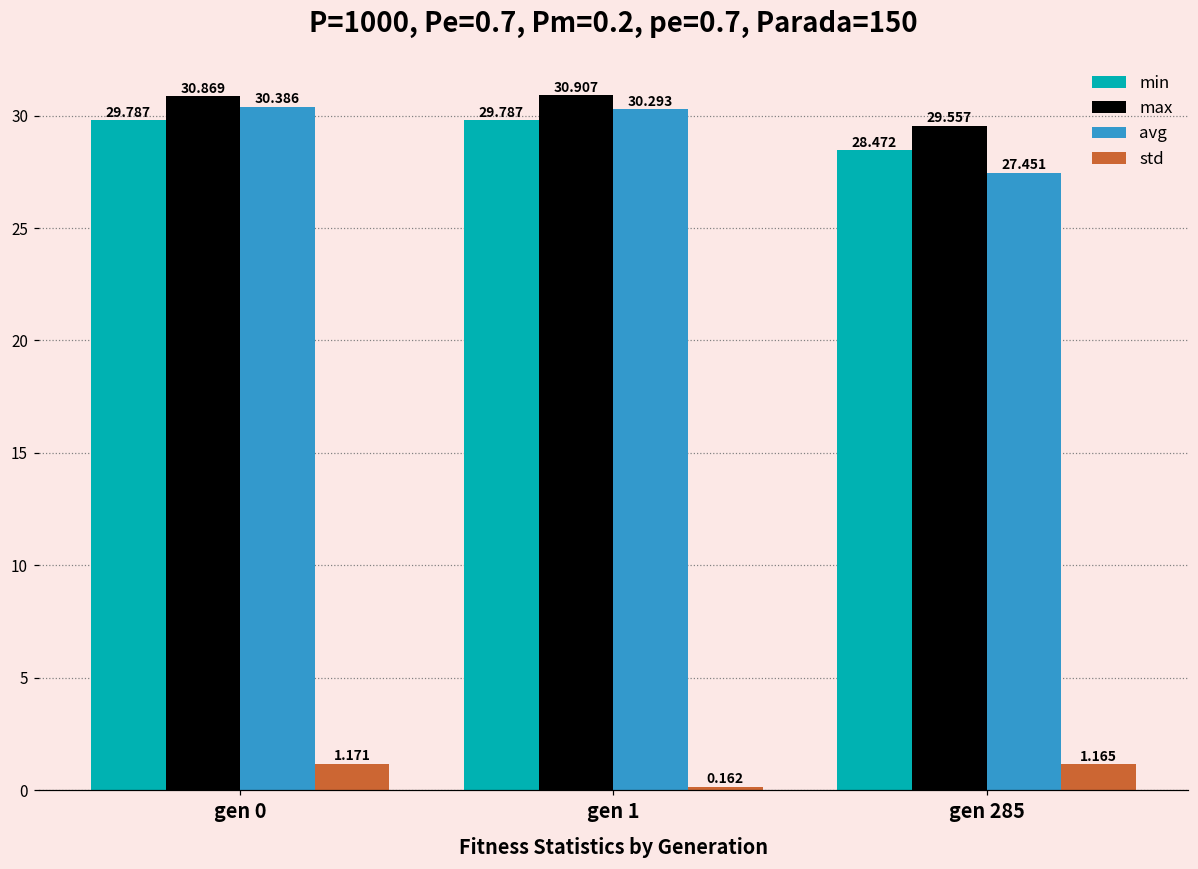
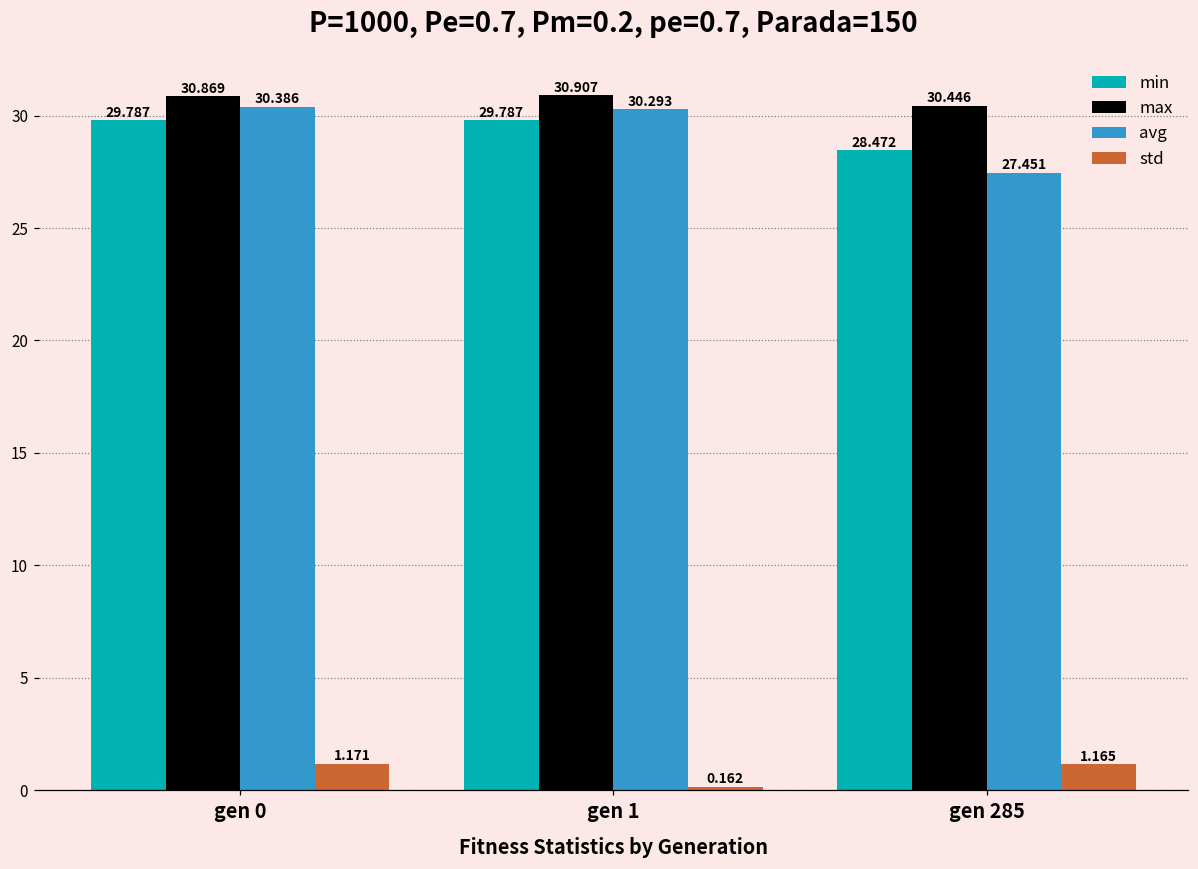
max, gen 285: 29.557 -> 30.446
